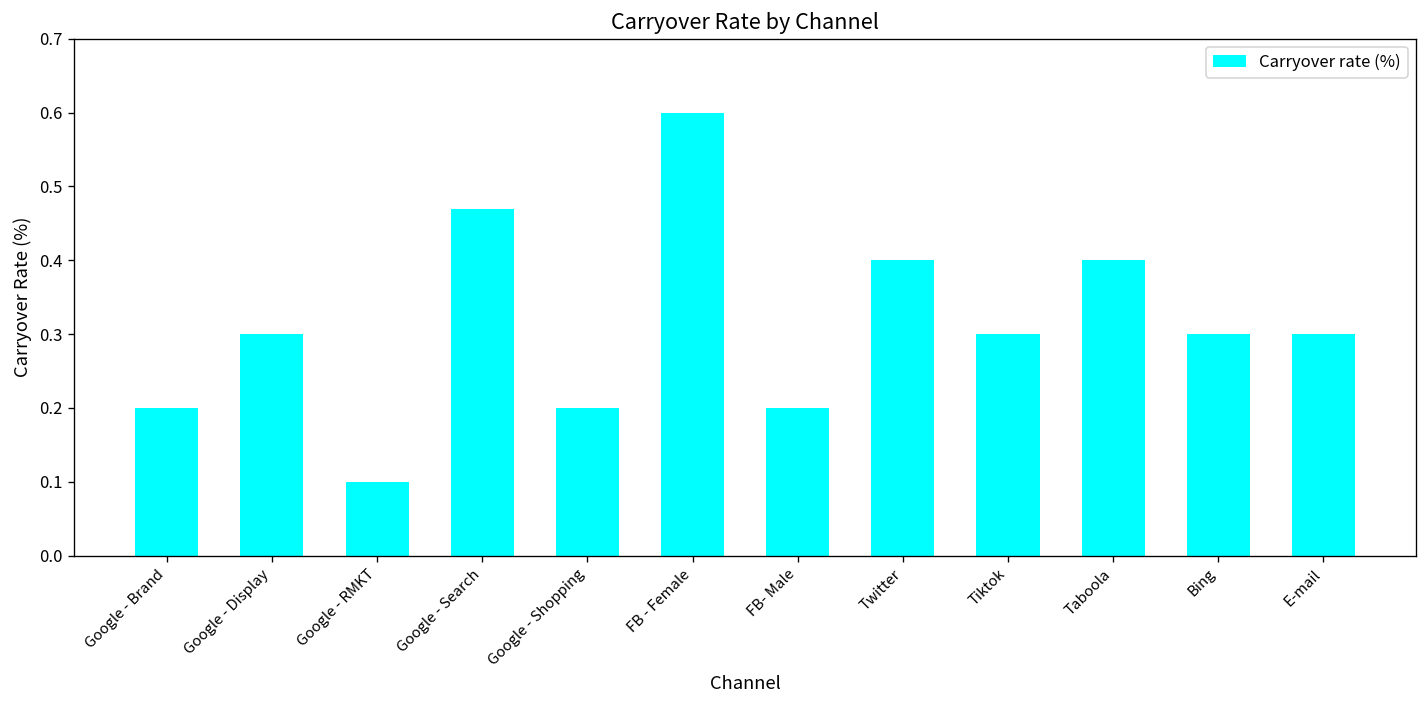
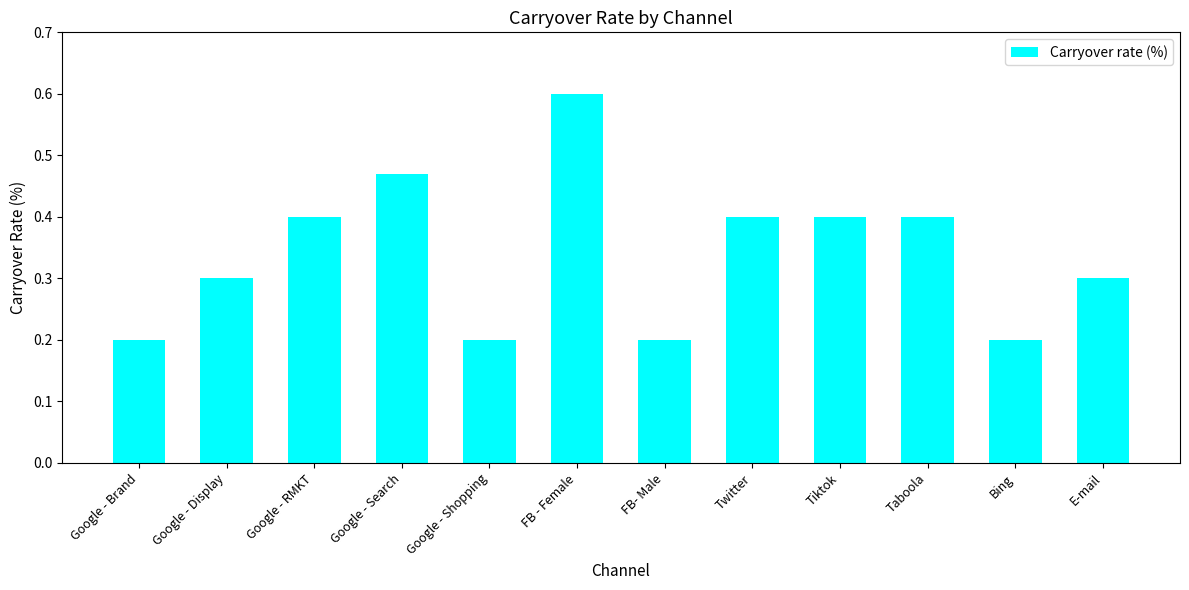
Google - RMKT: 0.1 -> 0.4
Tiktok: 0.3 -> 0.4
Bing: 0.3 -> 0.2
